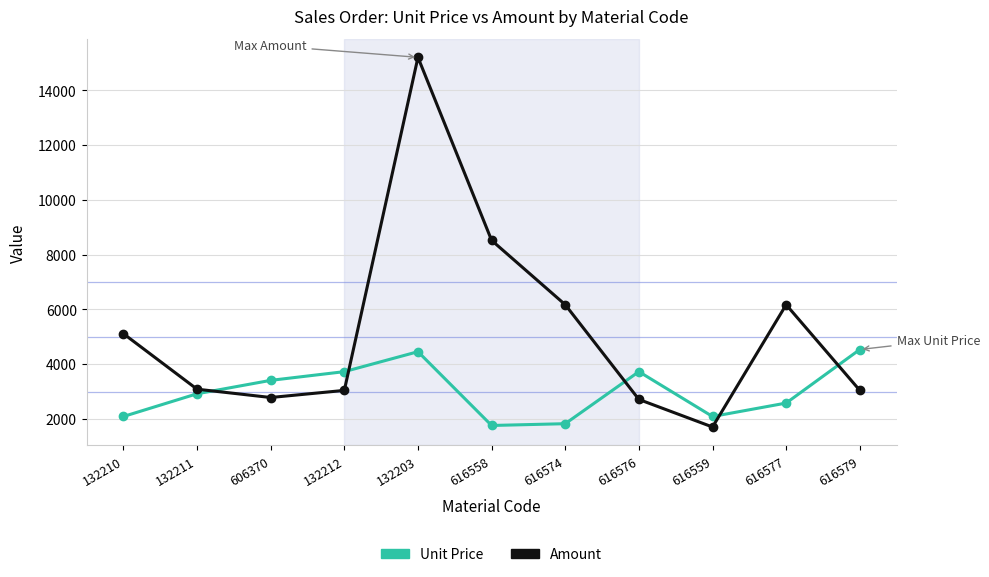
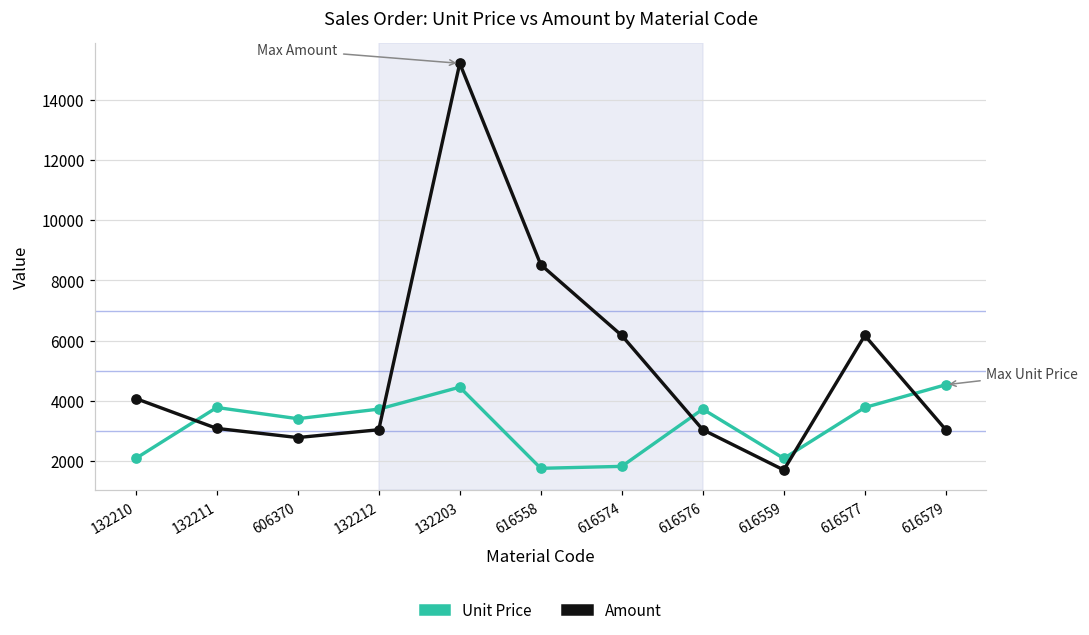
Amount, 132210: 5100 -> 4100
Unit Price, 132211: 2900 -> 3800
Amount, 616576: 2700 -> 3000
Unit Price, 616577: 2600 -> 3800
